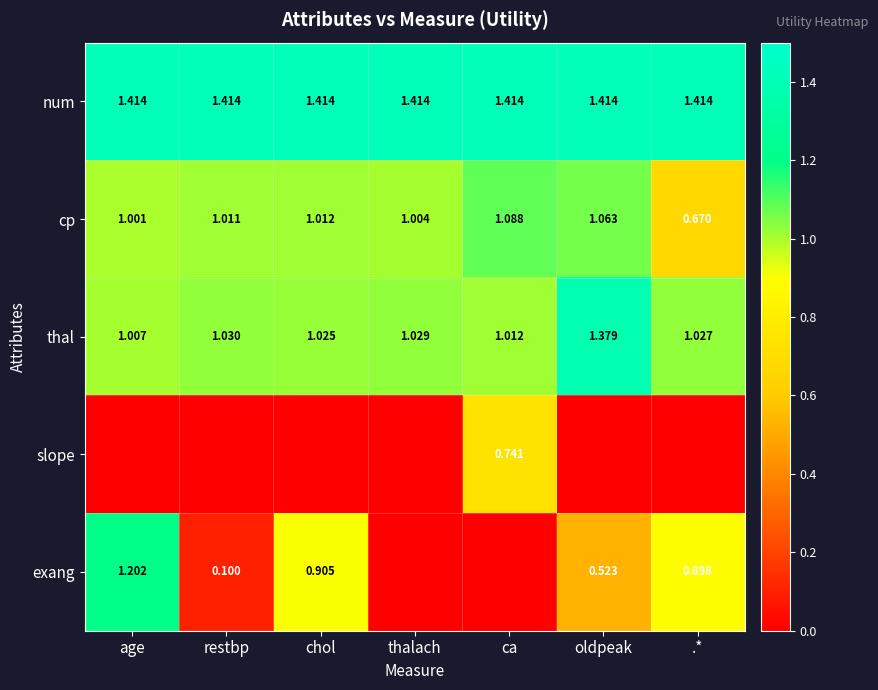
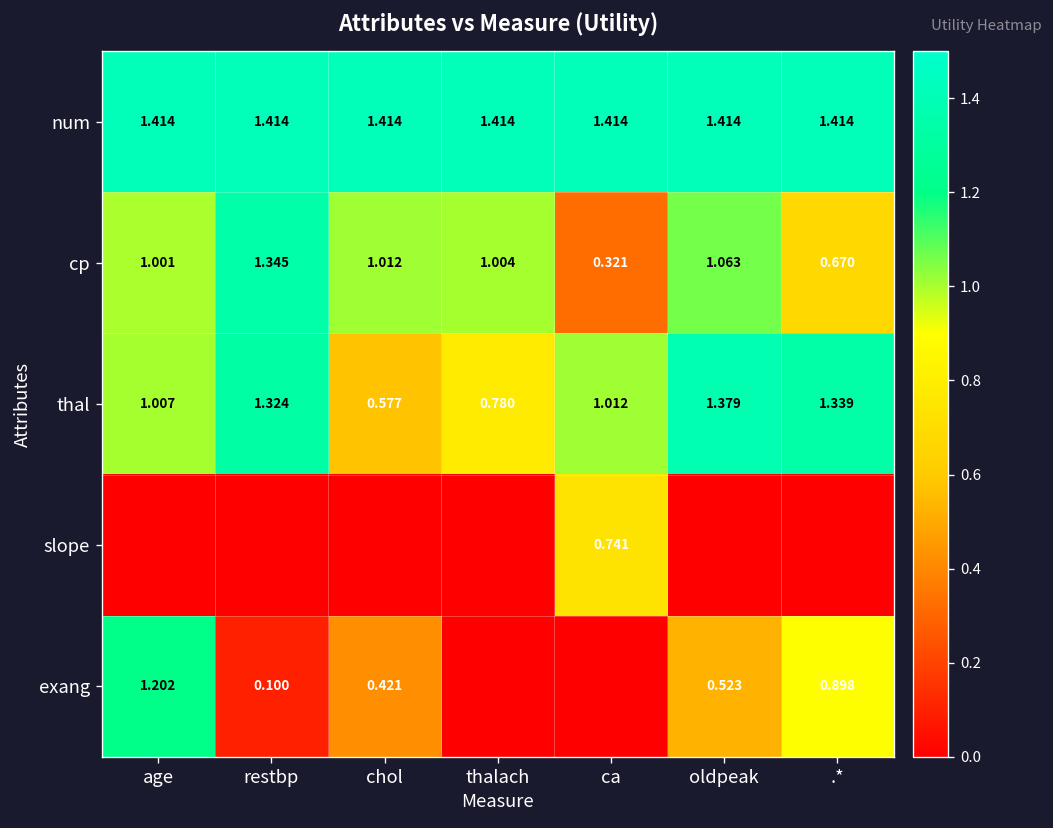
cp, restbp: 1.011 -> 1.345
cp, ca: 1.088 -> 0.321
thal, restbp: 1.030 -> 1.324
thal, chol: 1.025 -> 0.577
thal, thalach: 1.029 -> 0.780
thal, .*: 1.027 -> 1.339
exang, chol: 0.905 -> 0.421
